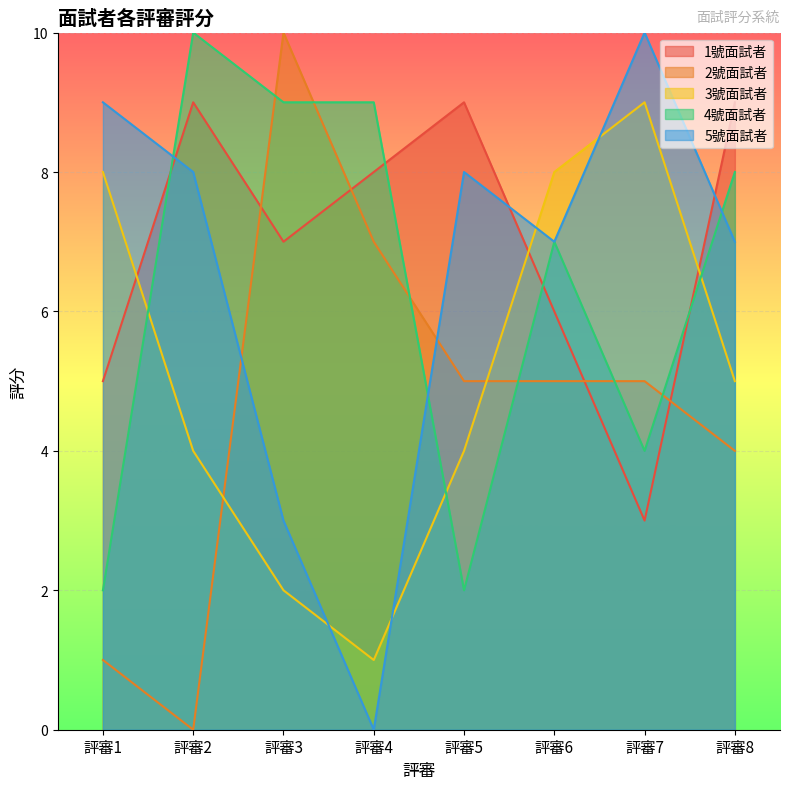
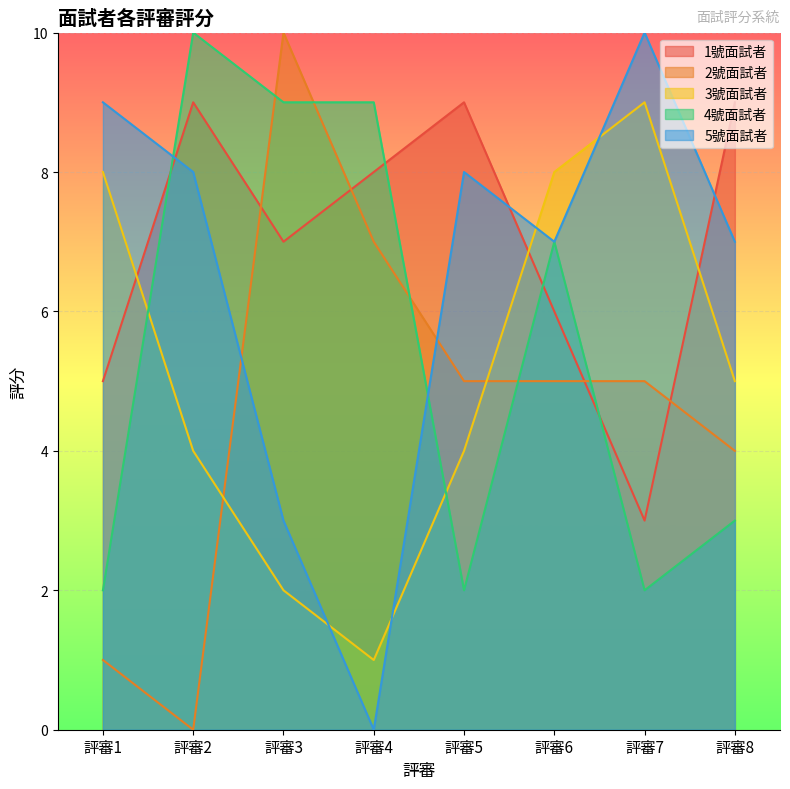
4號面試者, 評審7: 4 -> 2
4號面試者, 評審8: 8 -> 3
